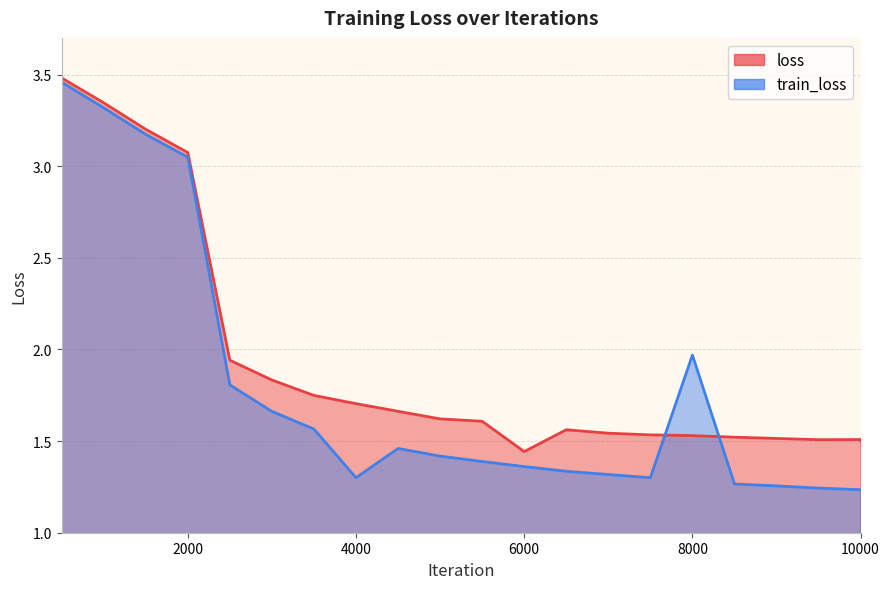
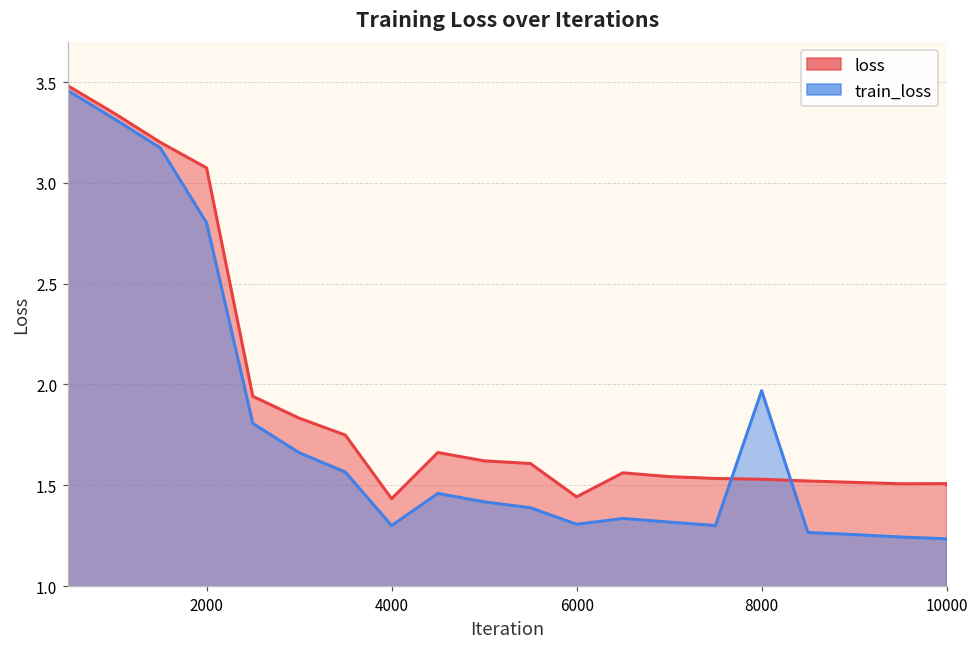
train_loss, 2000: 3.05 -> 2.80
loss, 4000: 1.70 -> 1.43
train_loss, 6000: 1.36 -> 1.31
